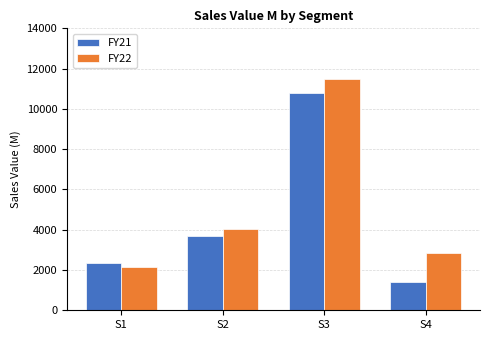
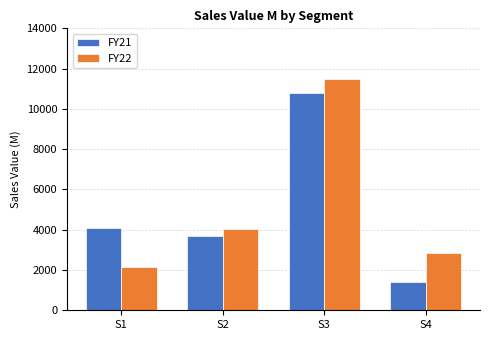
FY21, S1: 2400 -> 4100
